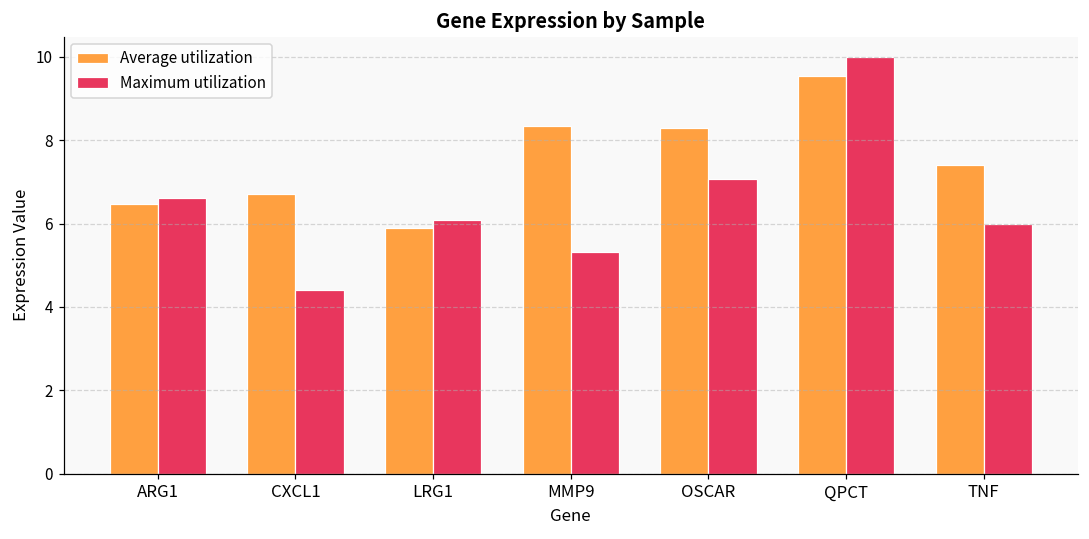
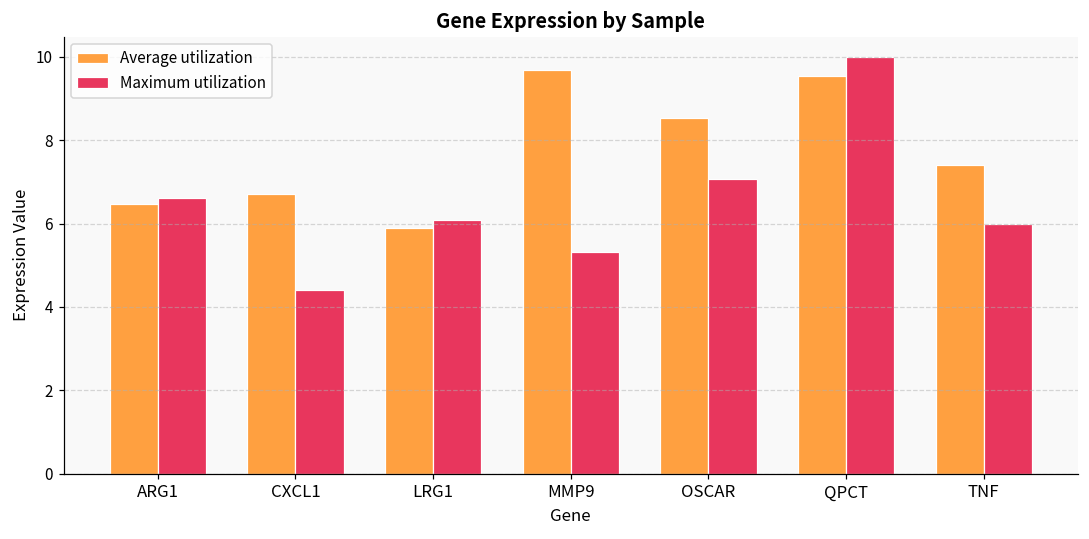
Average utilization, MMP9: 8.3 -> 9.7
Average utilization, OSCAR: 8.3 -> 8.5
